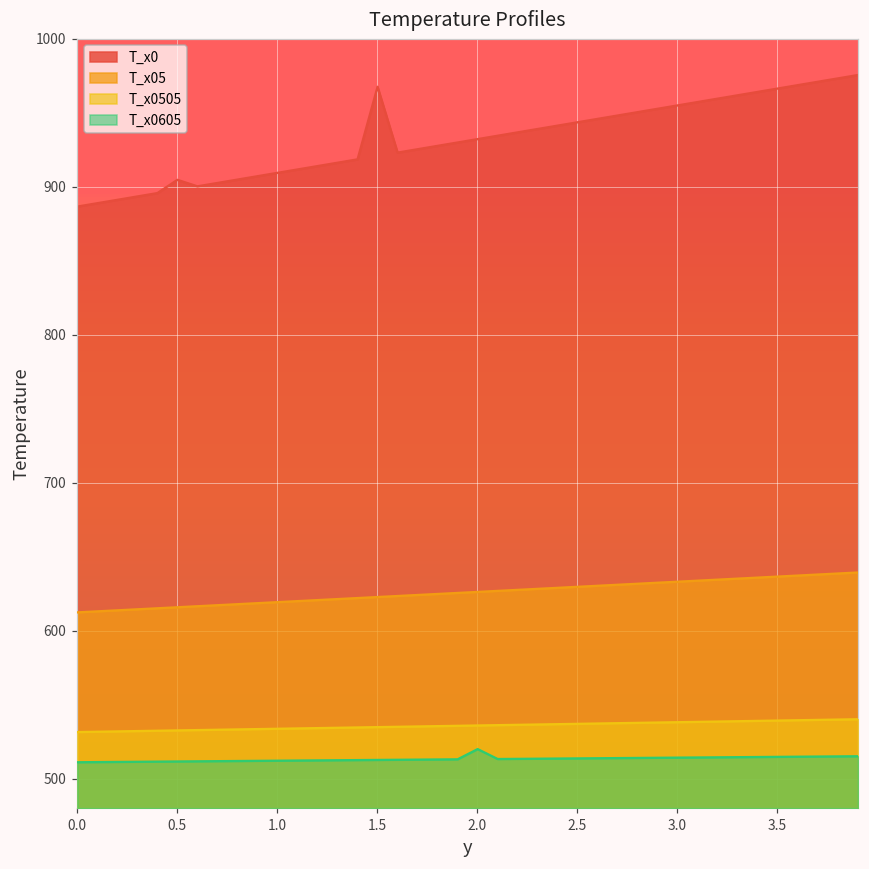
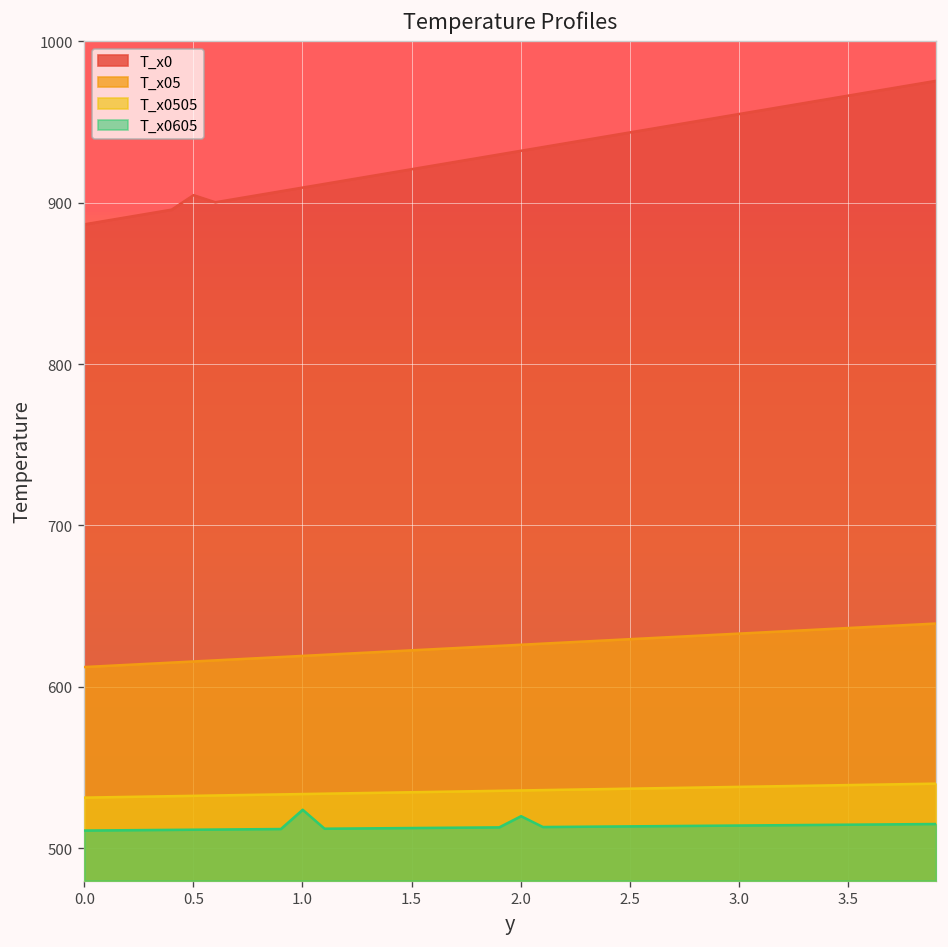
T_x0605, 1.0: 512 -> 524
T_x0, 1.5: 967 -> 921
